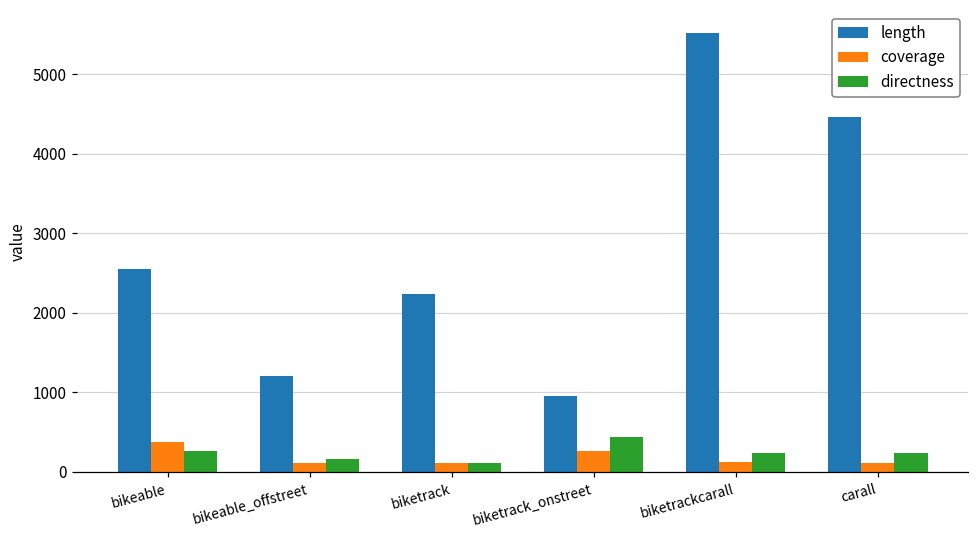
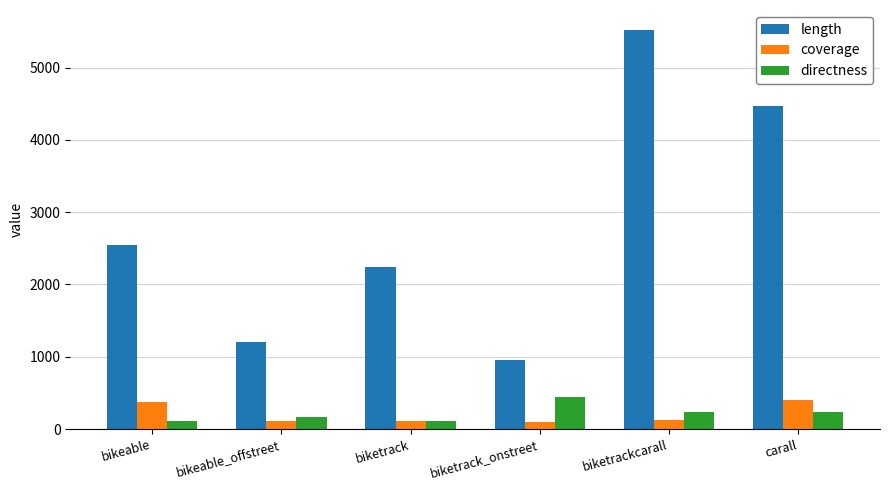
directness, bikeable: 300 -> 100
coverage, biketrack_onstreet: 300 -> 100
coverage, carall: 100 -> 400
